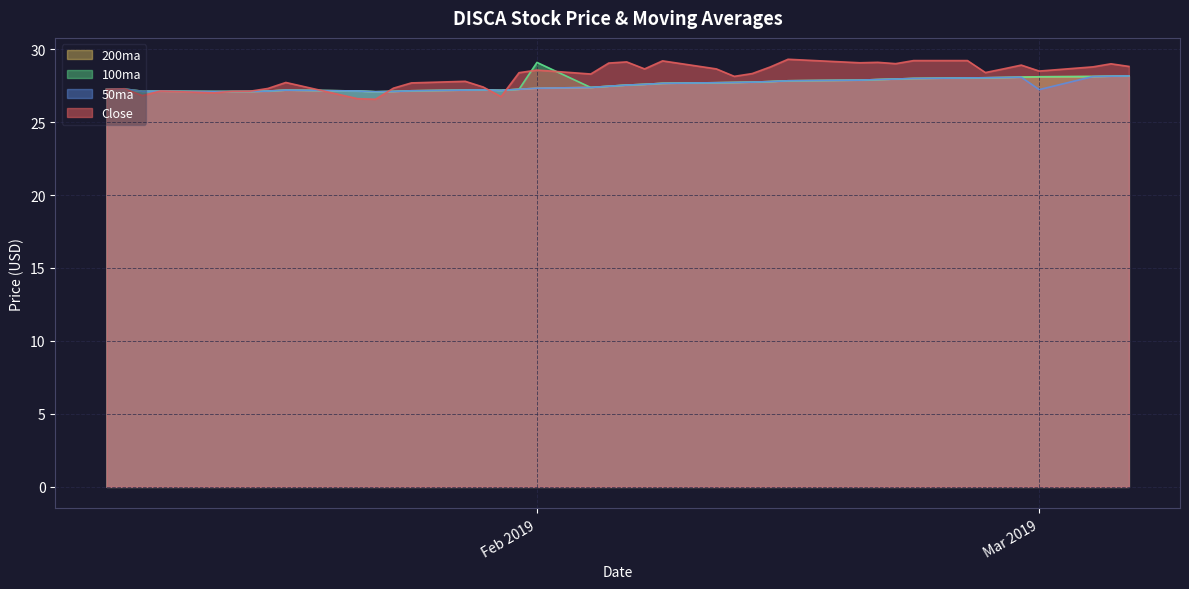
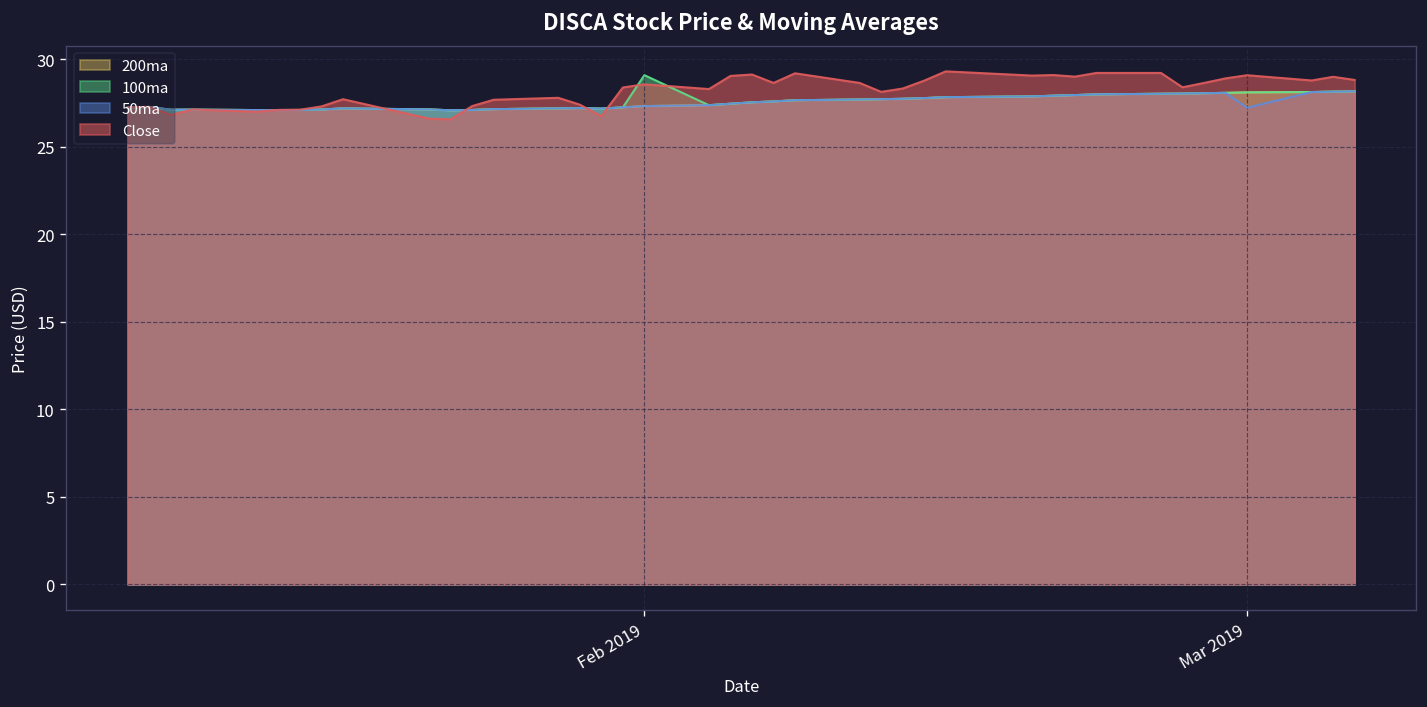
Close, Mar 2019: 28.5 -> 29.1
